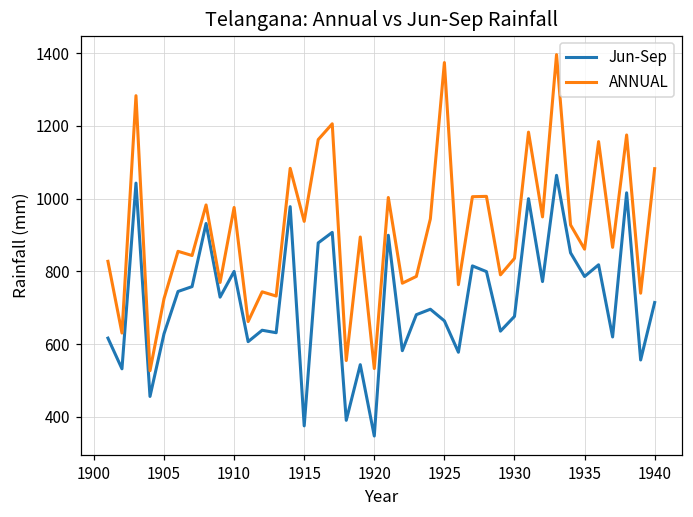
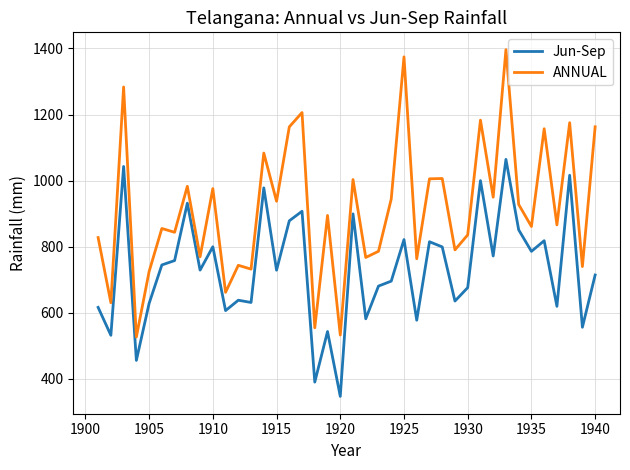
Jun-Sep, 1915: 380 -> 730
Jun-Sep, 1925: 660 -> 820
ANNUAL, 1940: 1080 -> 1160
